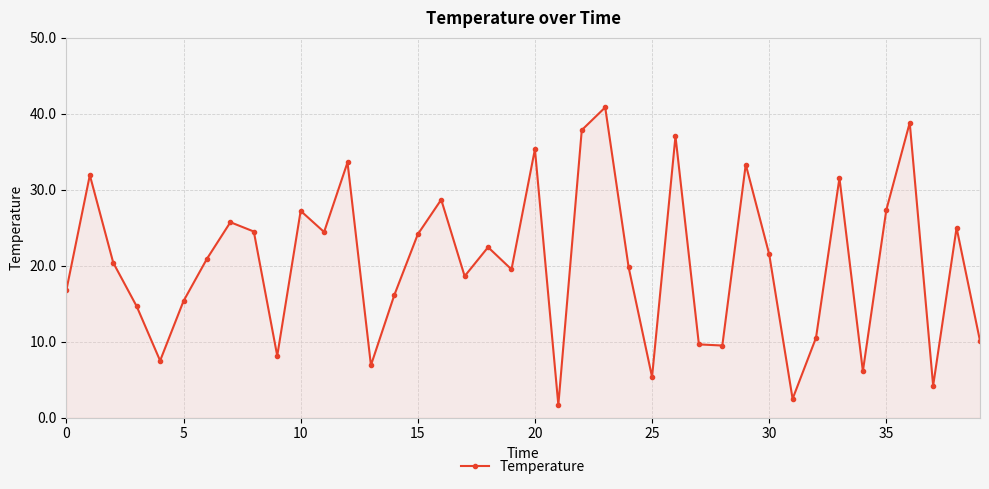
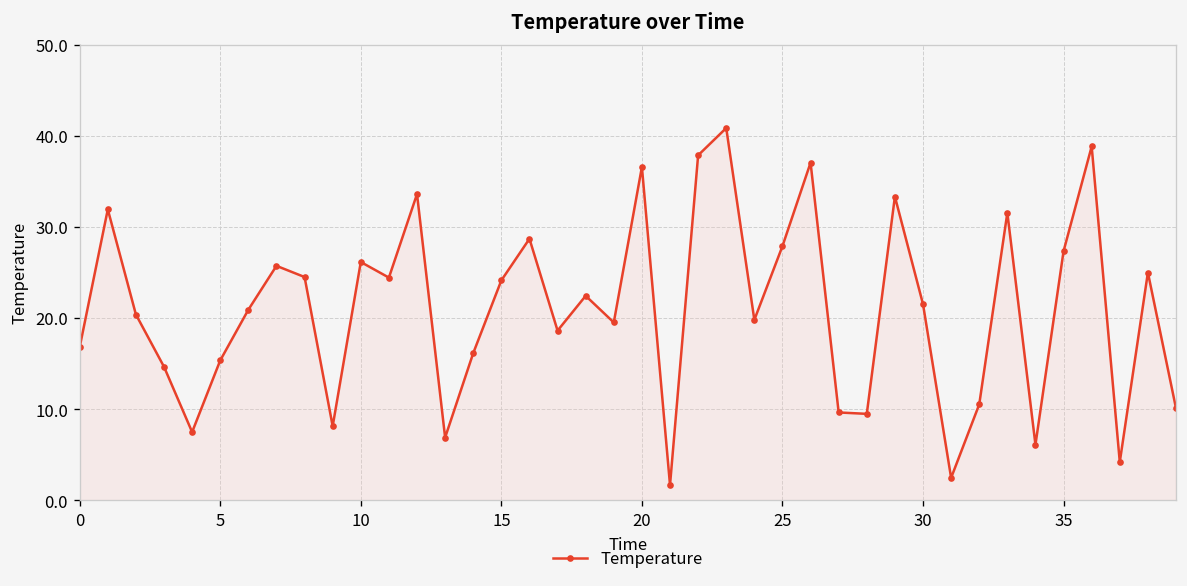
10: 27 -> 26
20: 35 -> 37
25: 5 -> 28
